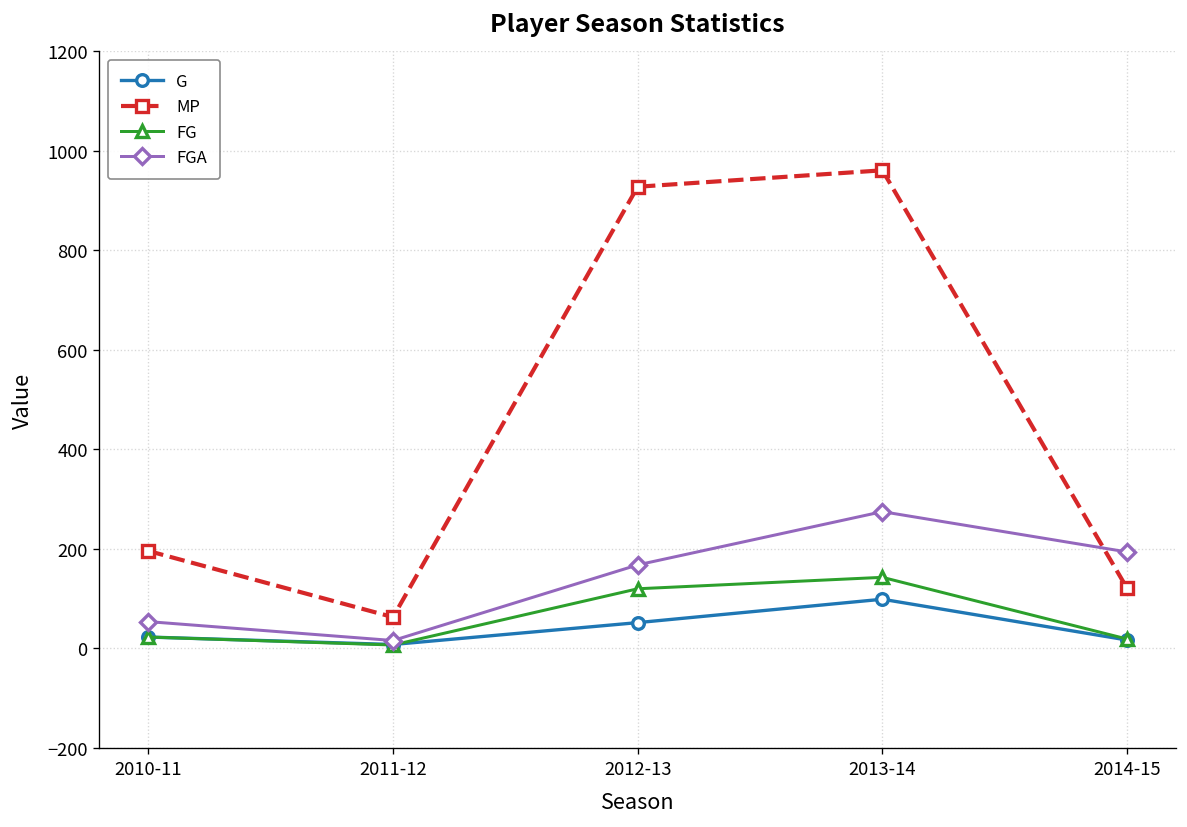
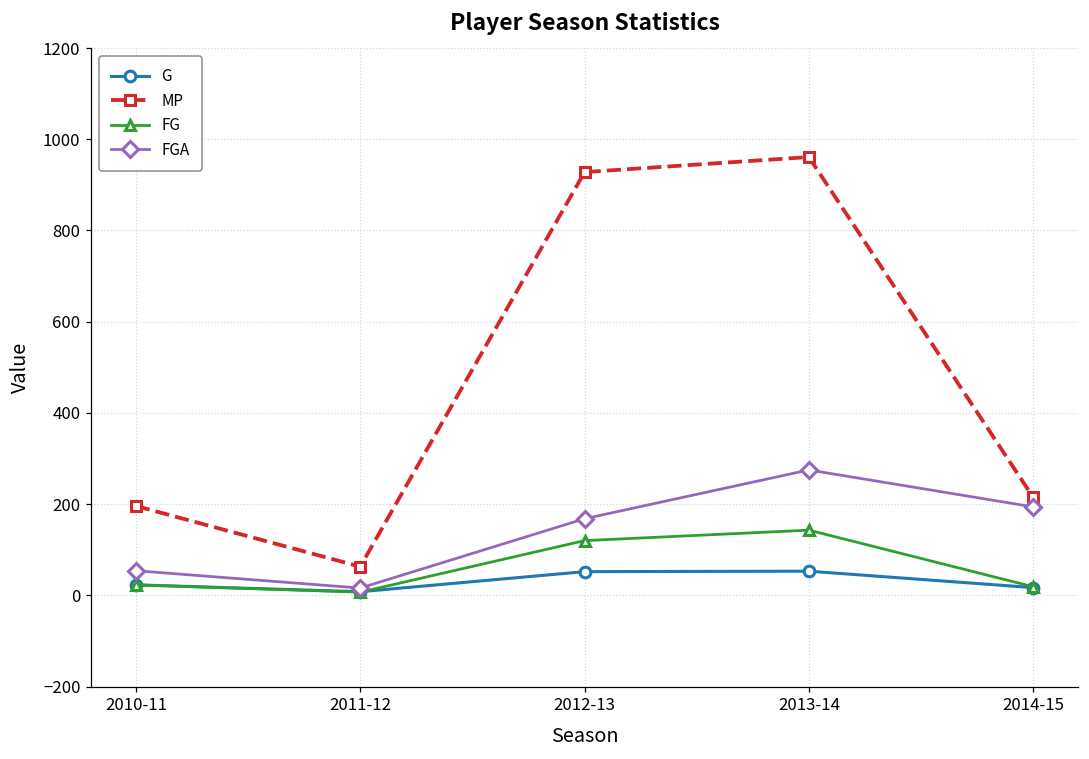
G, 2013-14: 100 -> 50
MP, 2014-15: 120 -> 220
